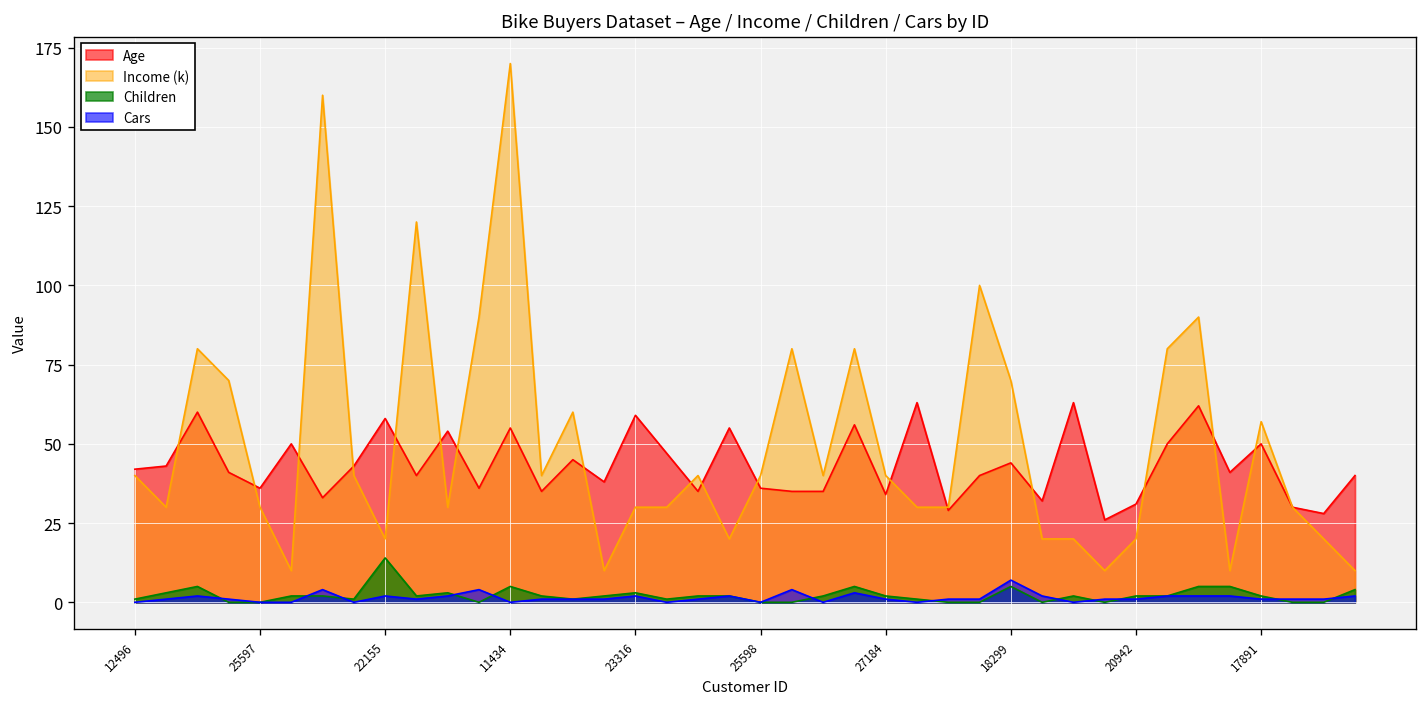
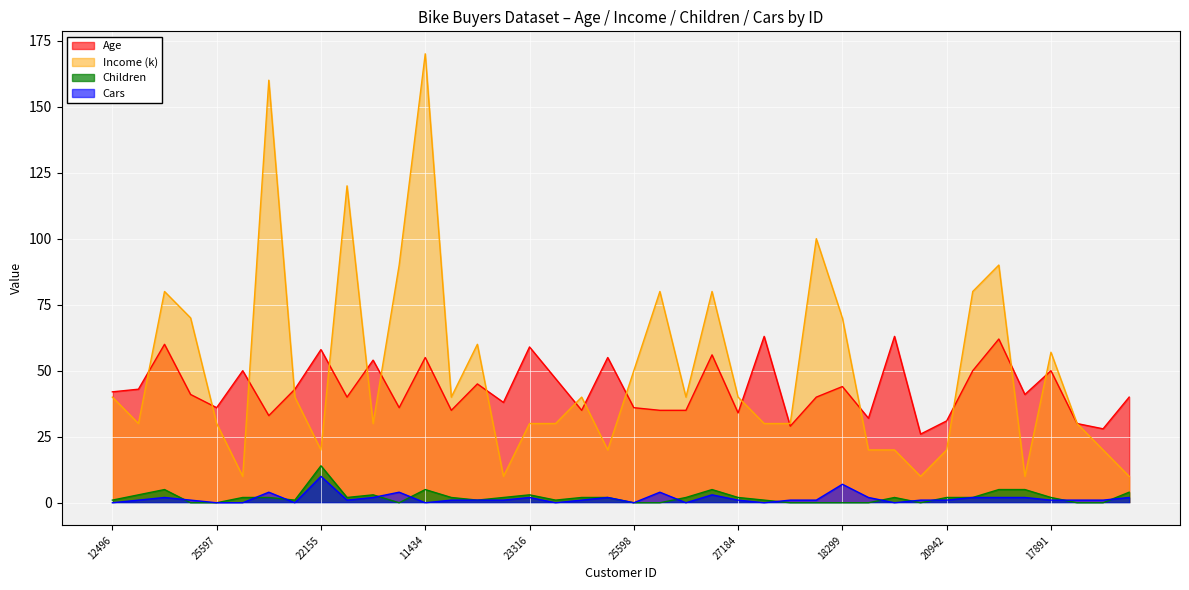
Cars, 22155: 2 -> 10
Income (k), 25598: 40 -> 50
Children, 18299: 5 -> 0
